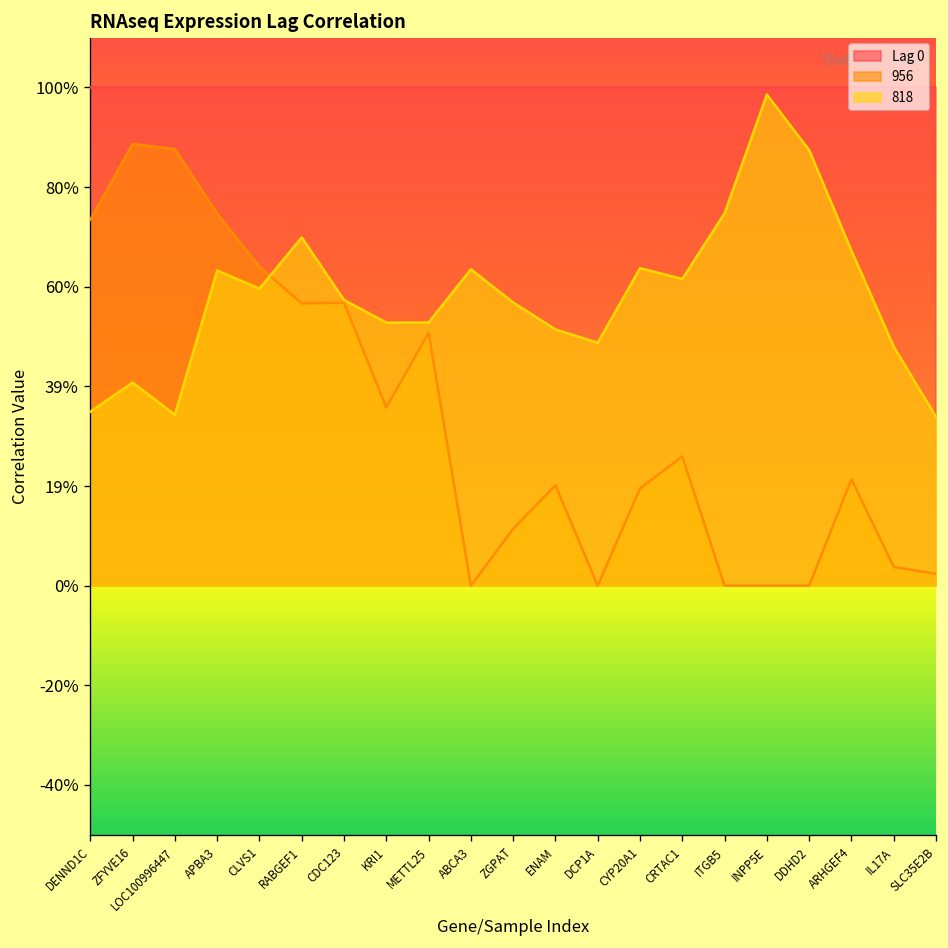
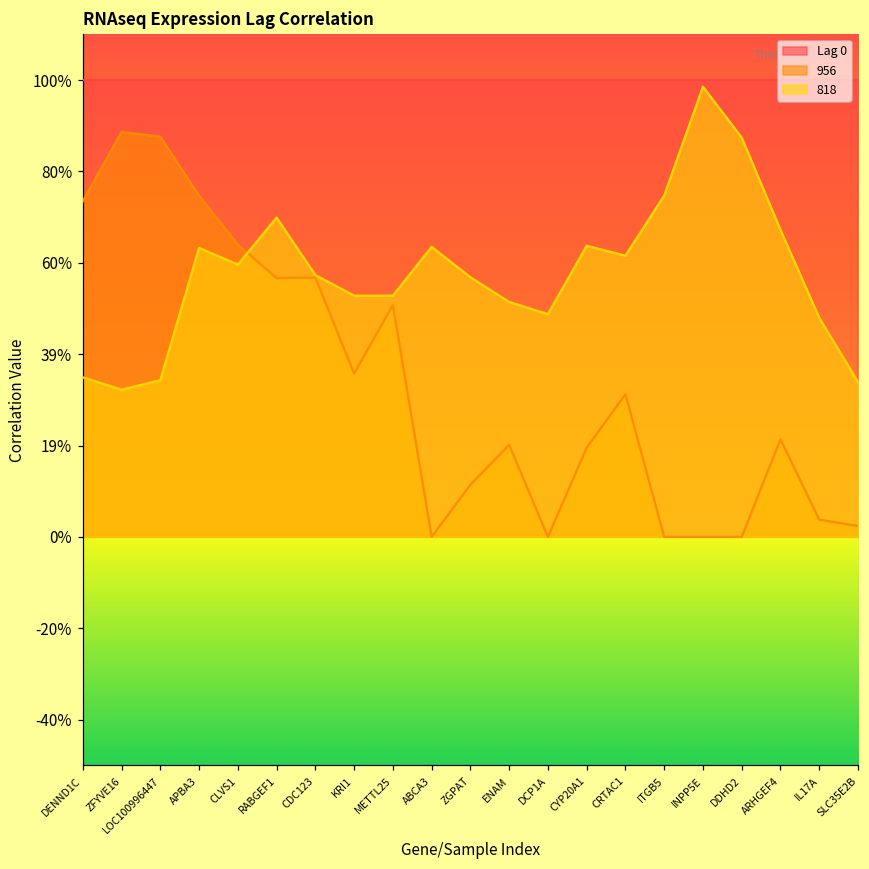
818, ZFYVE16: 41% -> 32%
956, CRTAC1: 26% -> 31%
